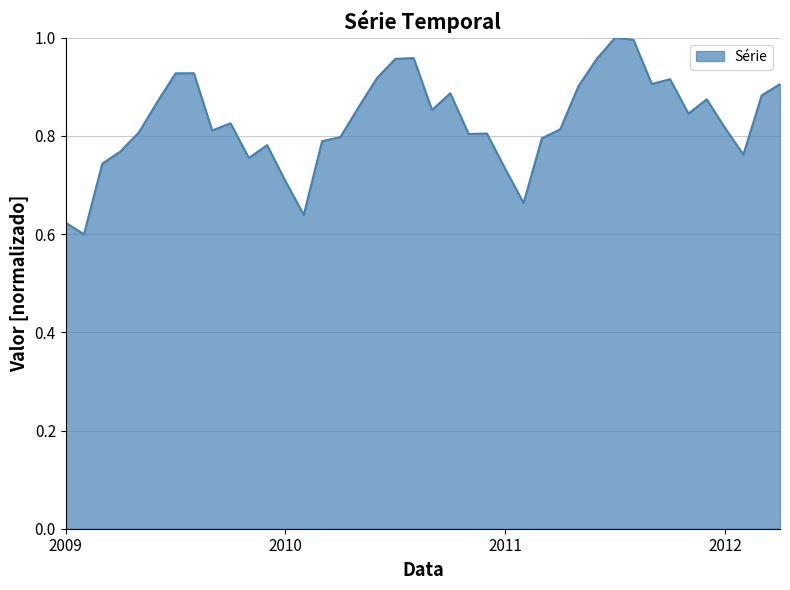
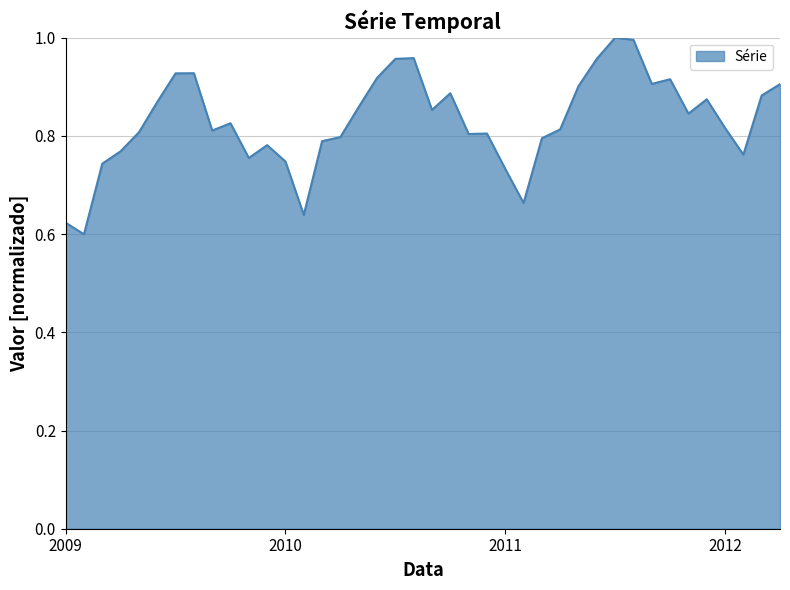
2010: 0.71 -> 0.75
